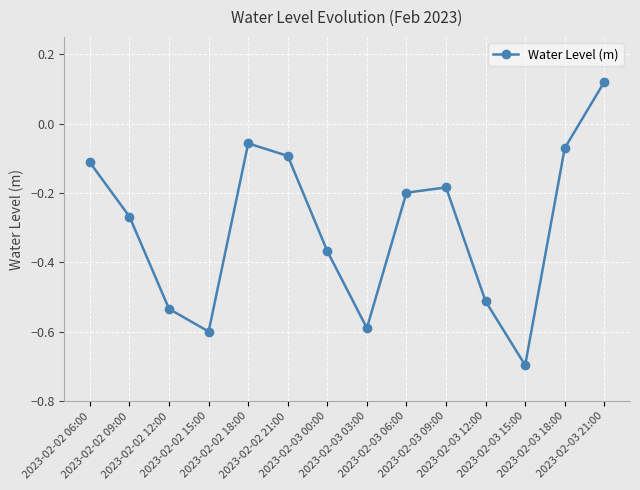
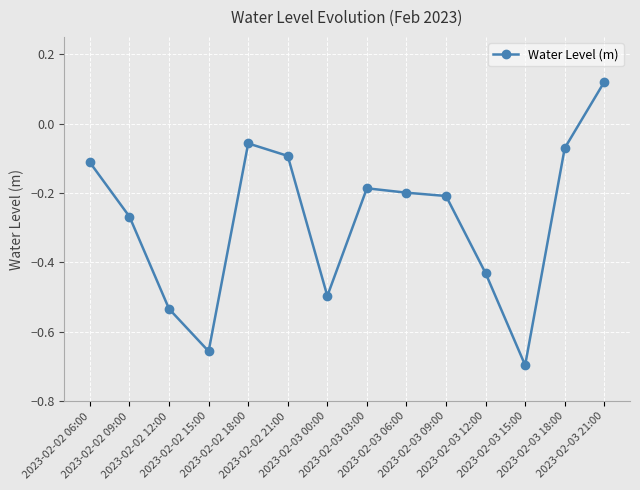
2023-02-02 15:00: -0.60 -> -0.66
2023-02-03 00:00: -0.37 -> -0.50
2023-02-03 03:00: -0.59 -> -0.19
2023-02-03 09:00: -0.18 -> -0.21
2023-02-03 12:00: -0.51 -> -0.43
